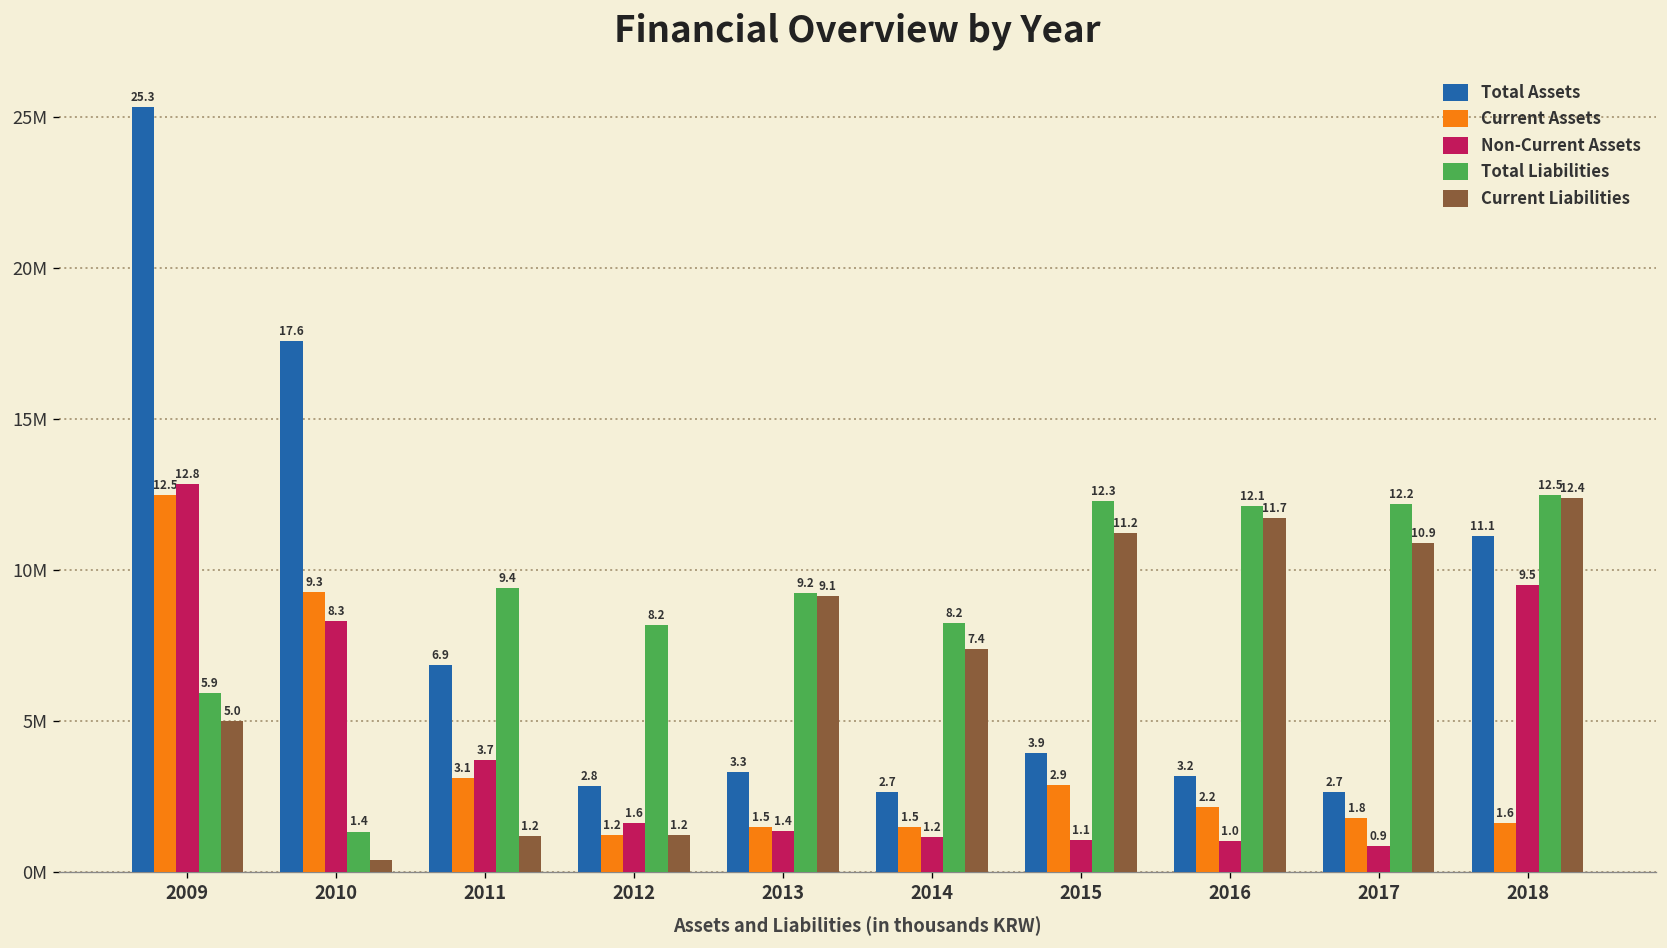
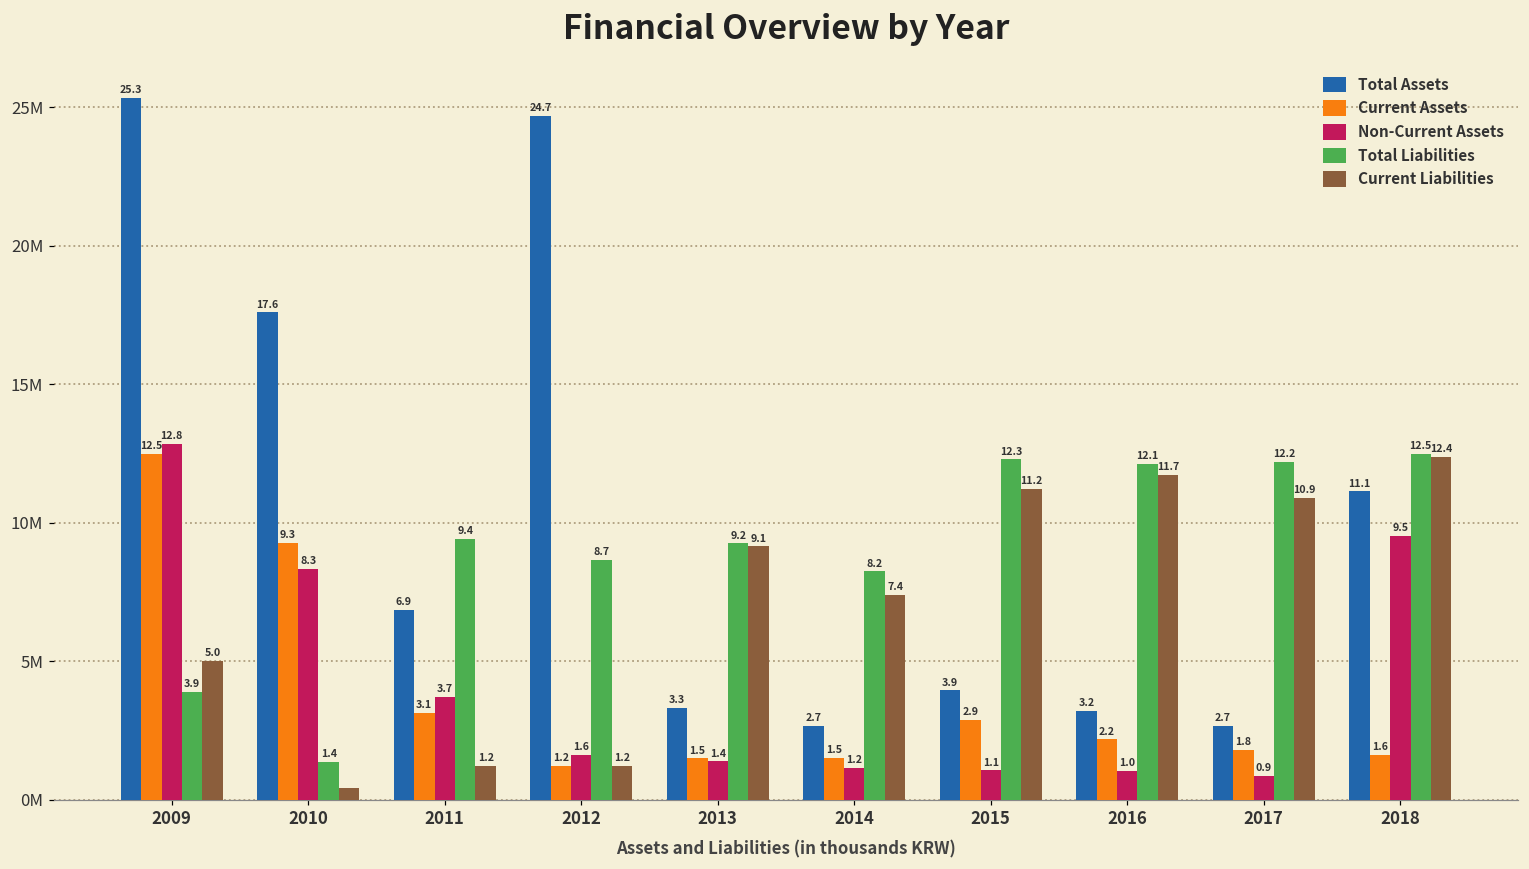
Total Liabilities, 2009: 5.9 -> 3.9
Total Assets, 2012: 2.8 -> 24.7
Total Liabilities, 2012: 8.2 -> 8.7
